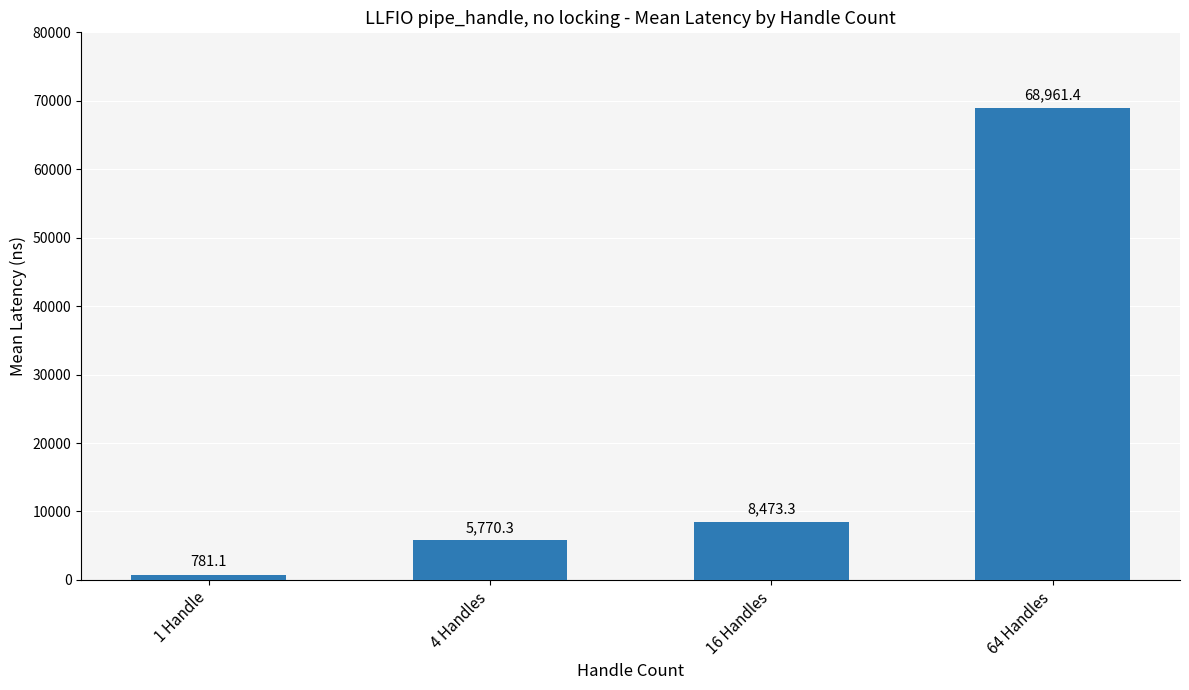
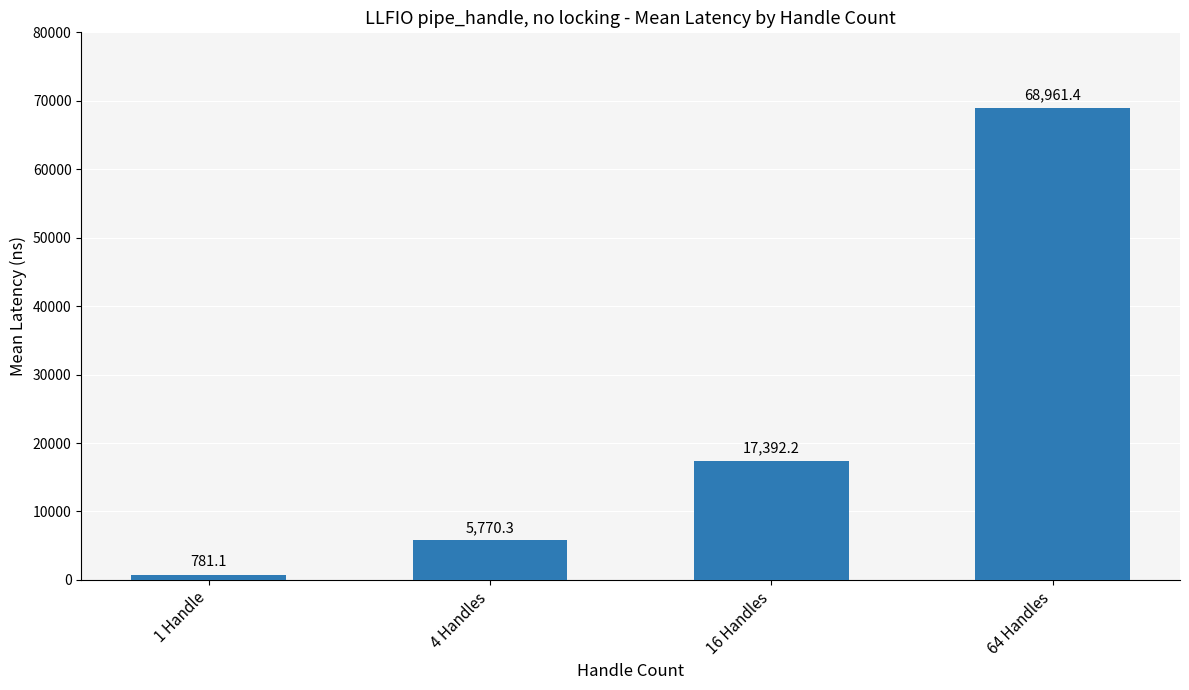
16 Handles: 8,473.3 -> 17,392.2
